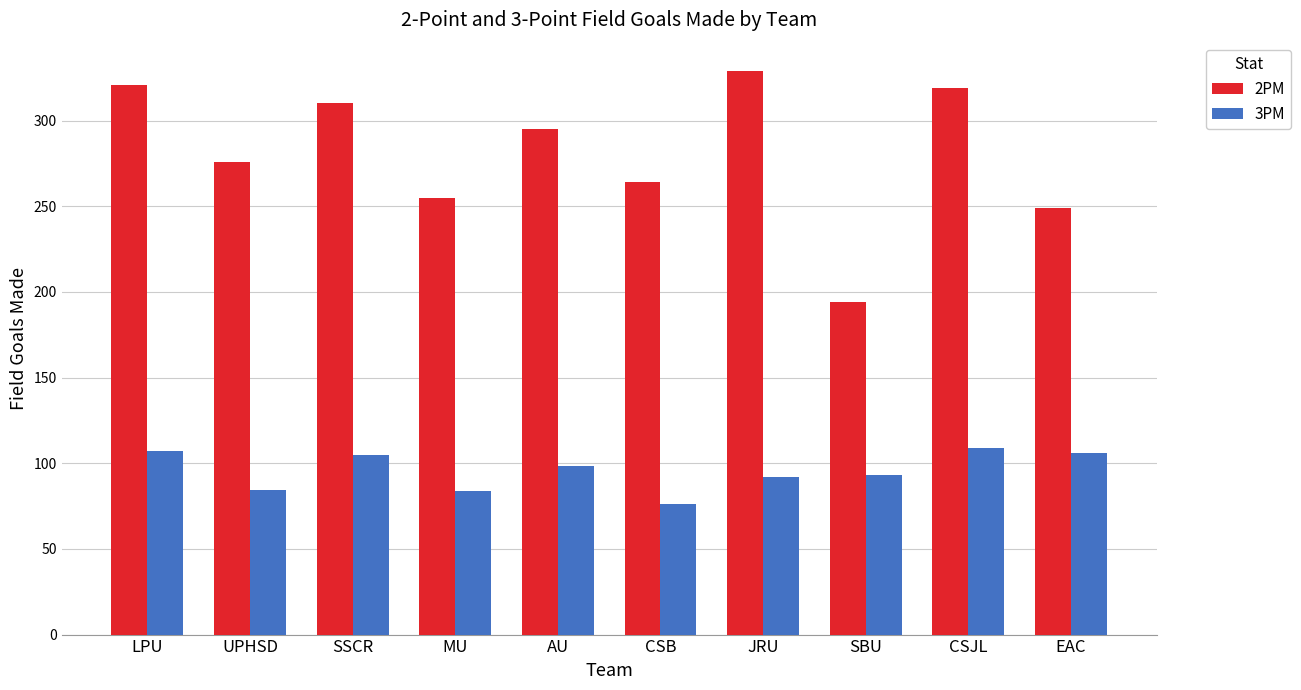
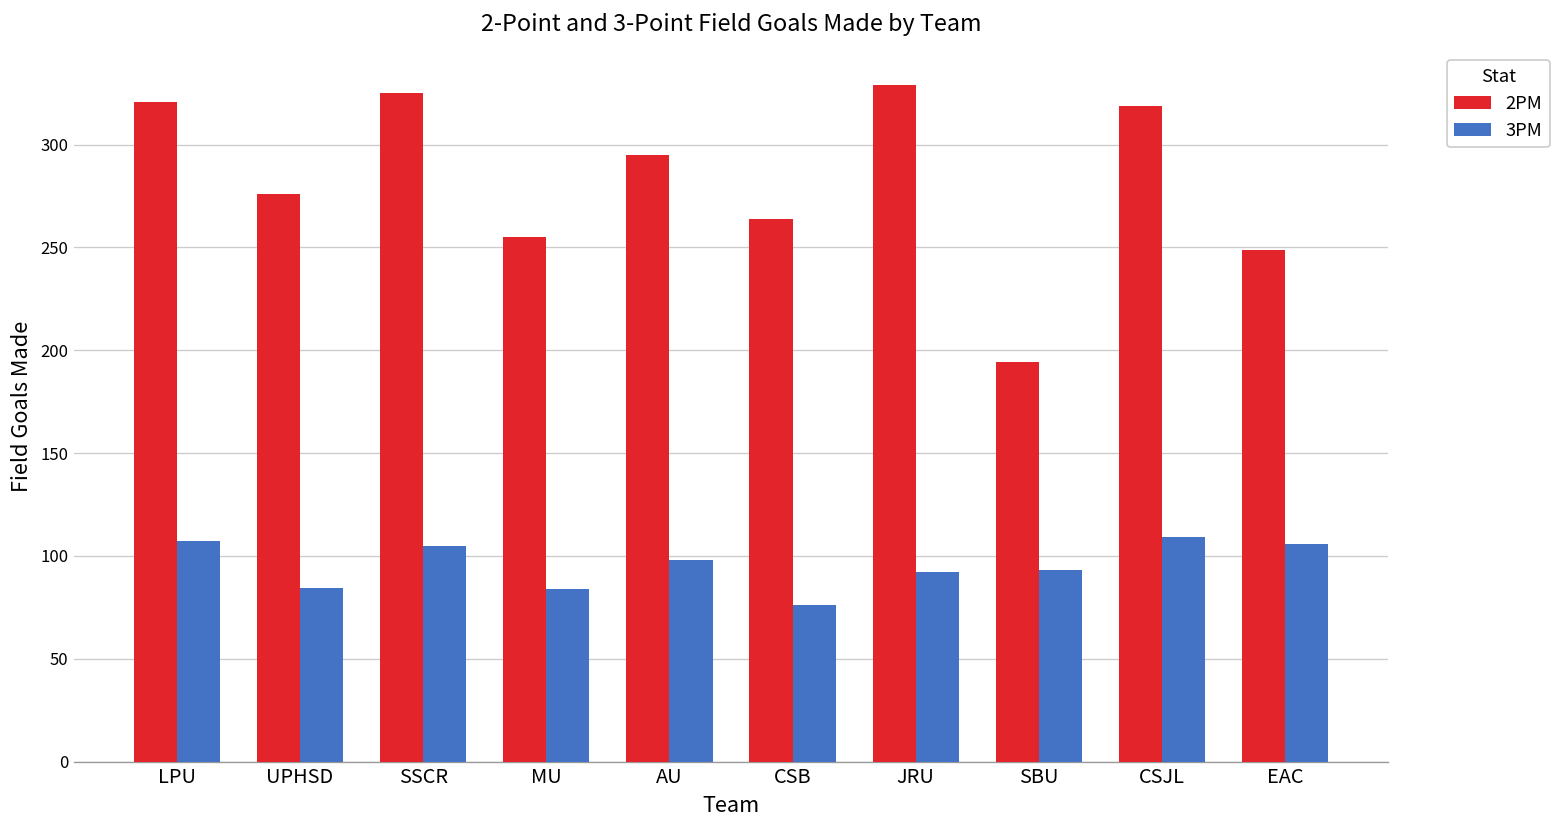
2PM, SSCR: 310 -> 325
